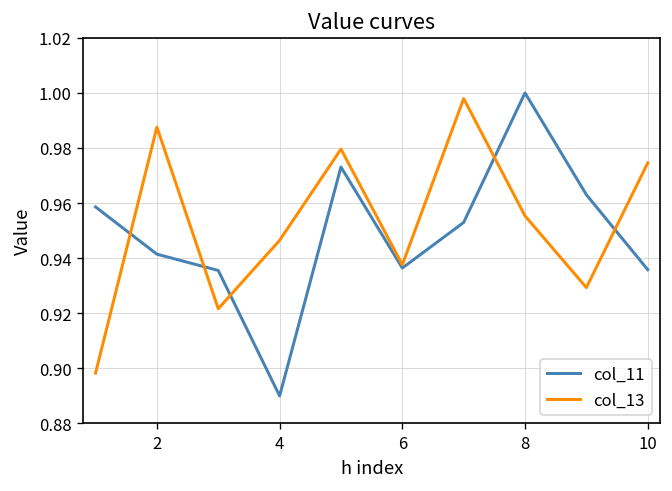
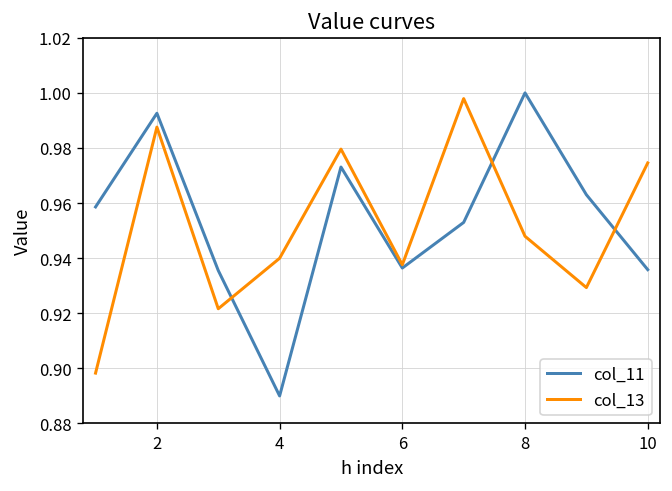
col_11, 2: 0.941 -> 0.993
col_13, 4: 0.946 -> 0.940
col_13, 8: 0.955 -> 0.948
